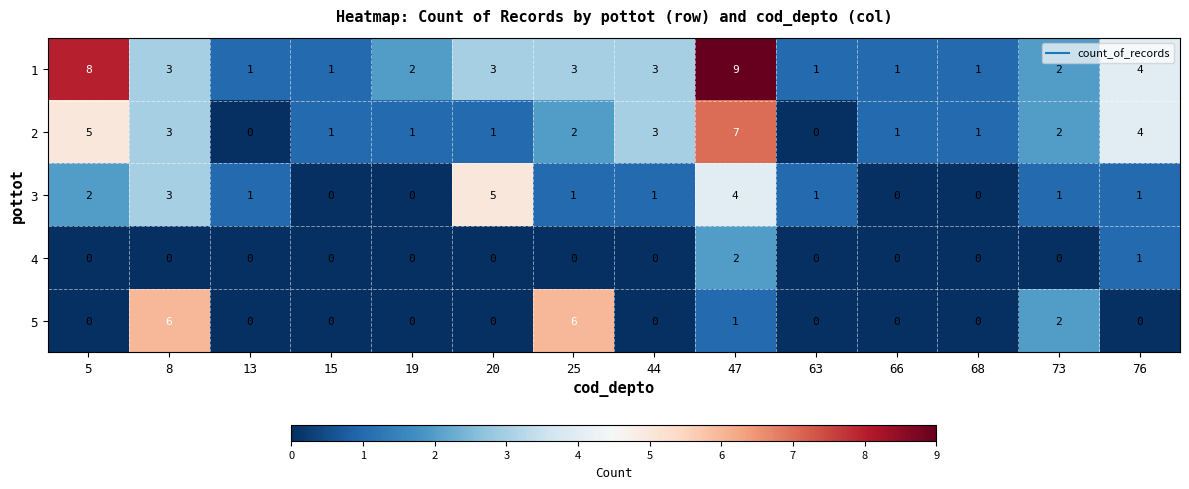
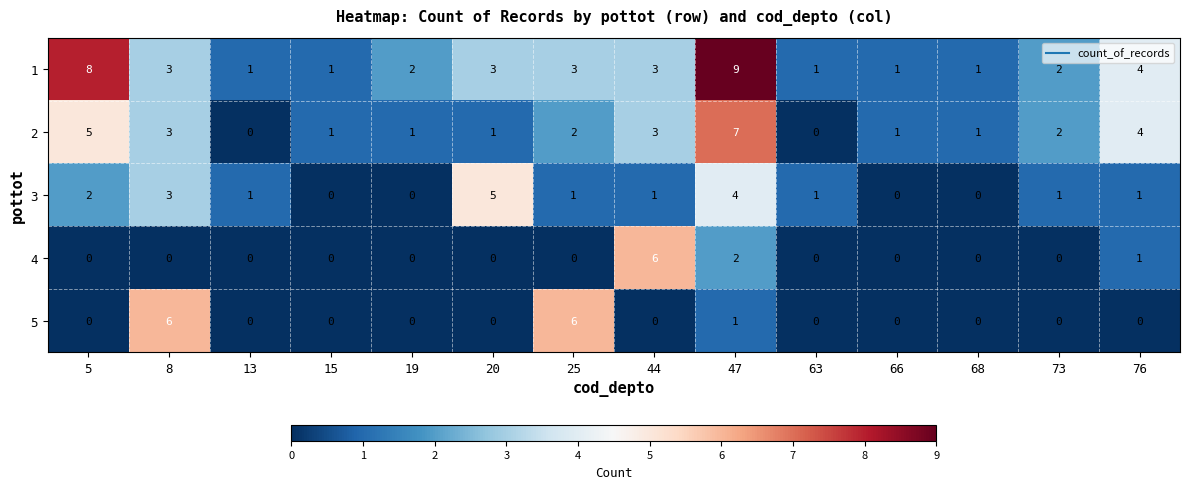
4, 44: 0 -> 6
5, 73: 2 -> 0
